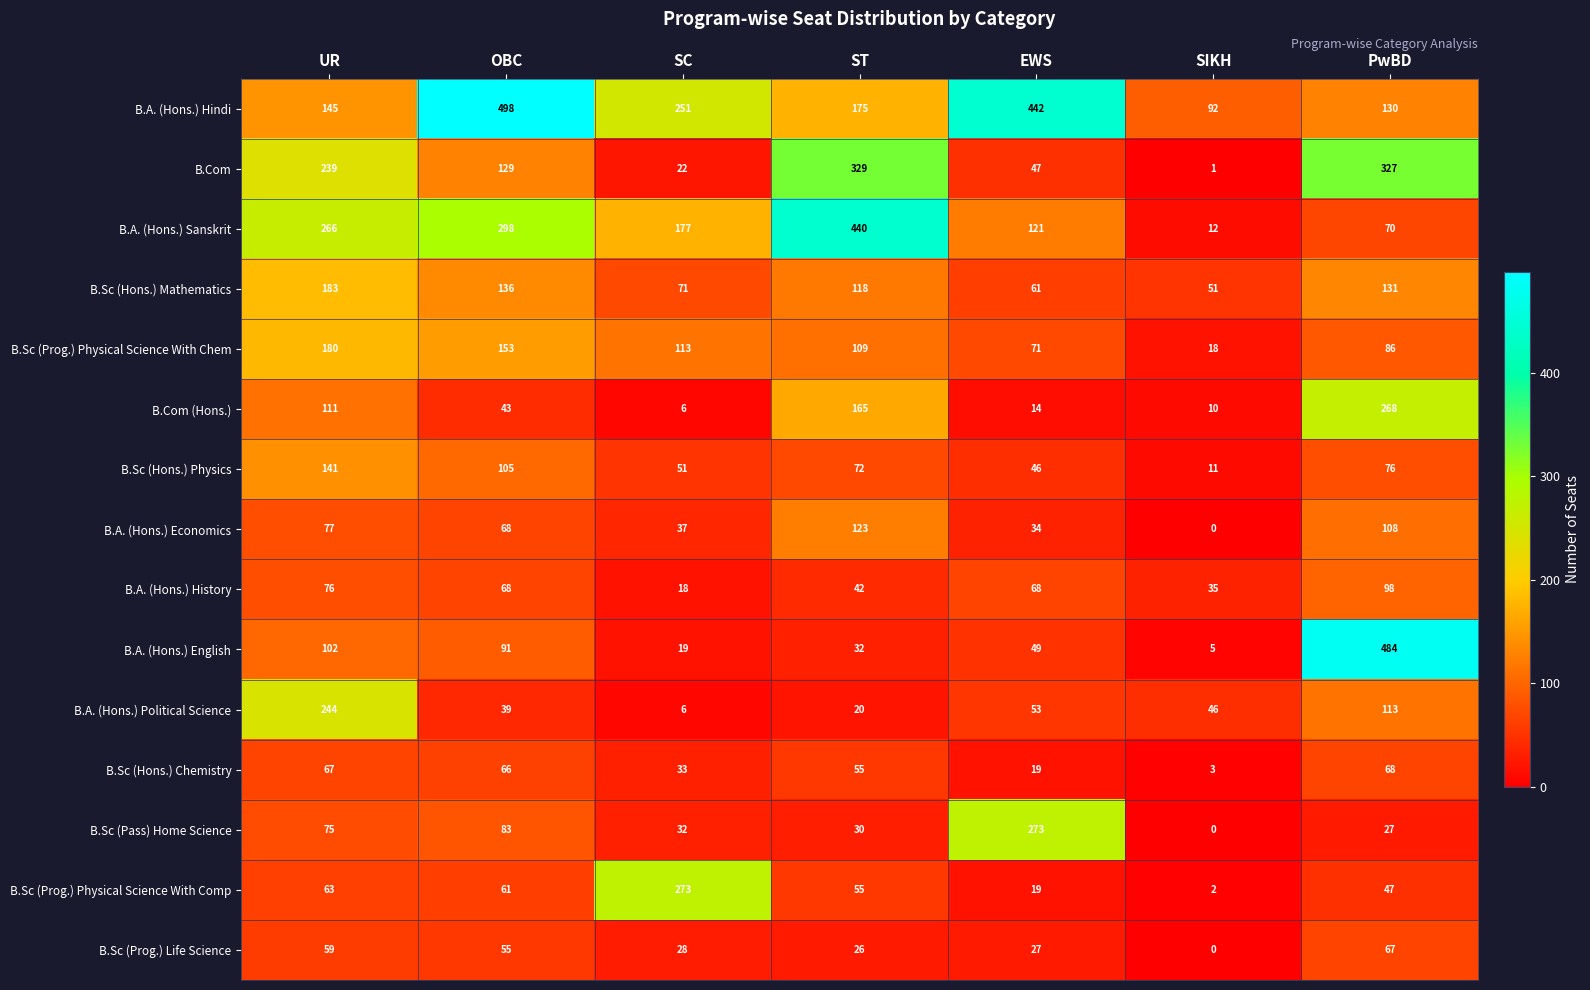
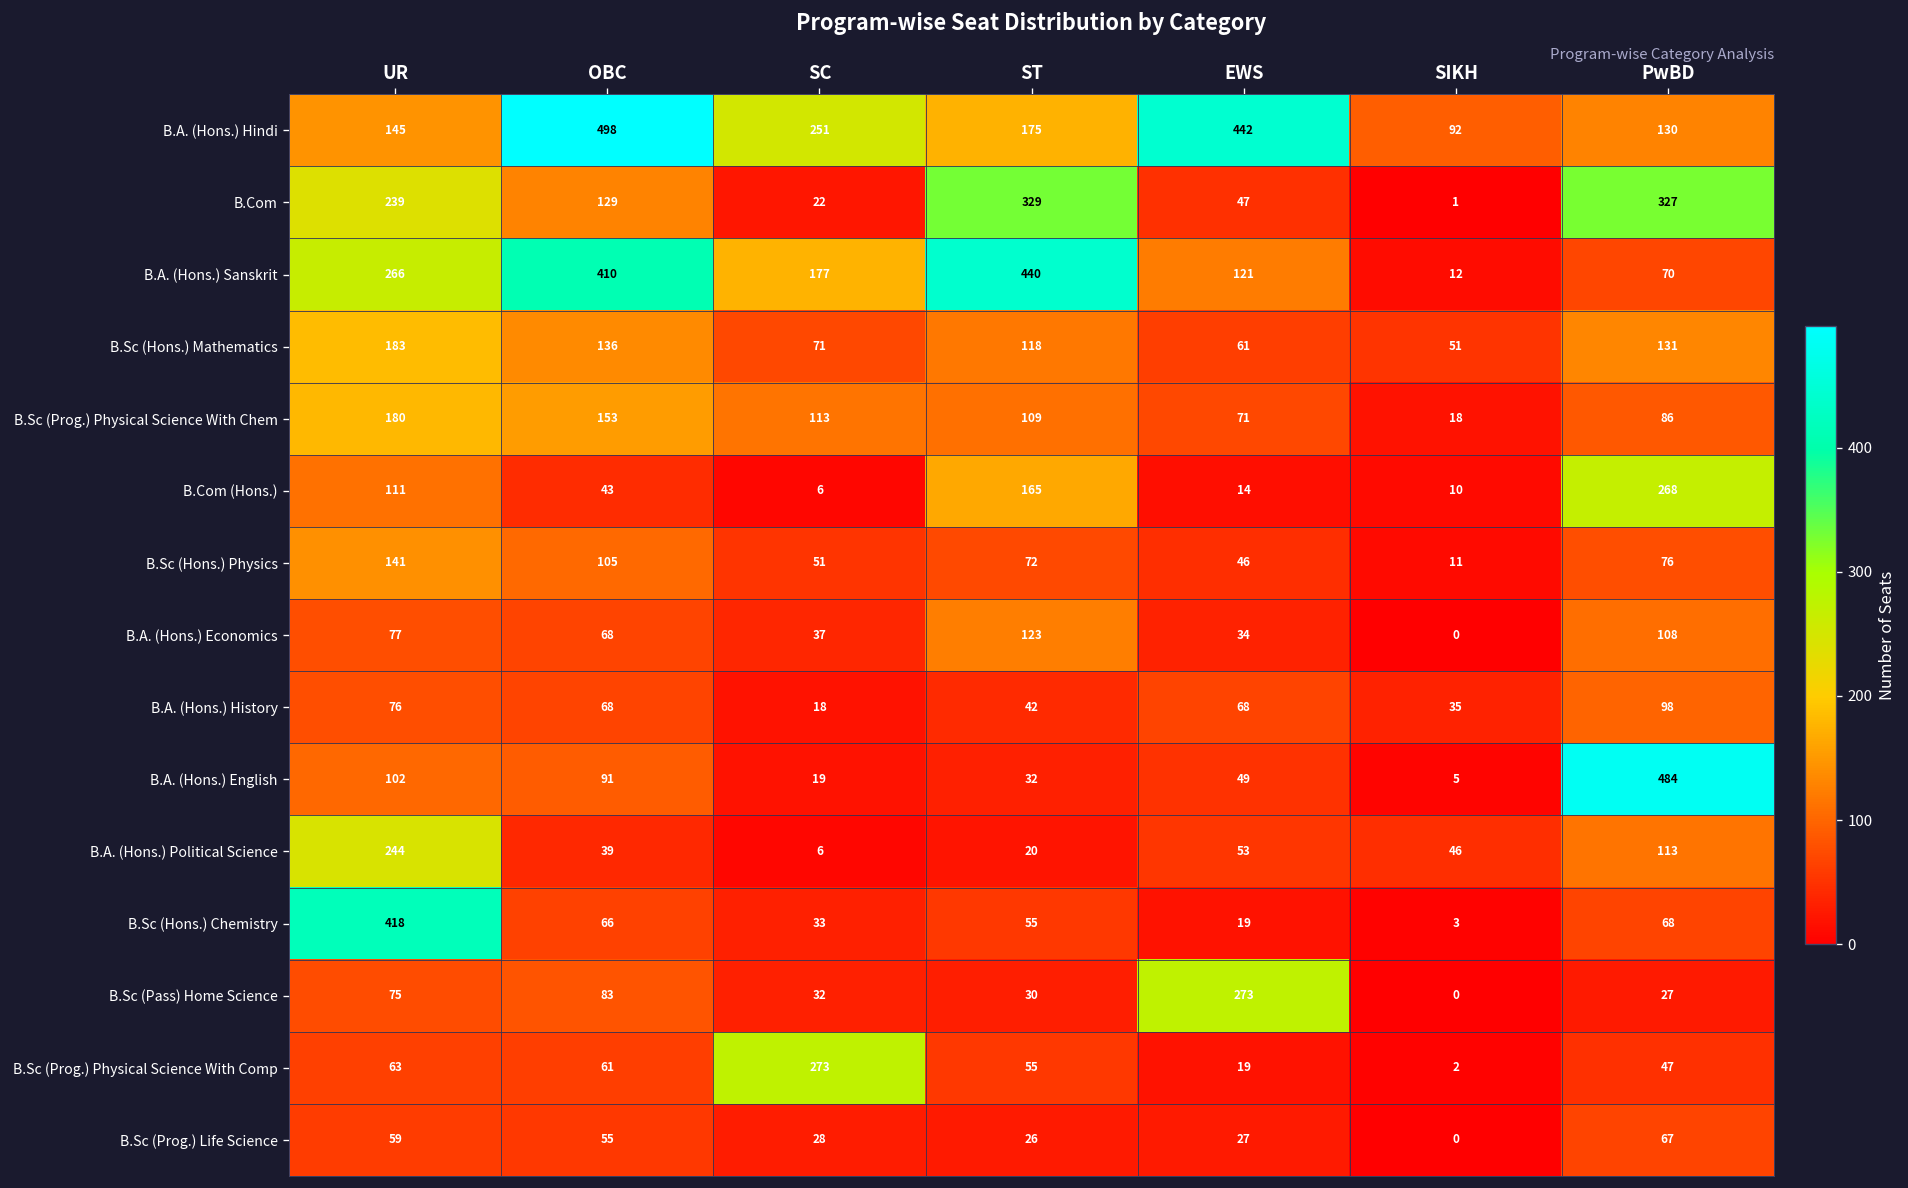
B.A. (Hons.) Sanskrit, OBC: 298 -> 410
B.Sc (Hons.) Chemistry, UR: 67 -> 418
